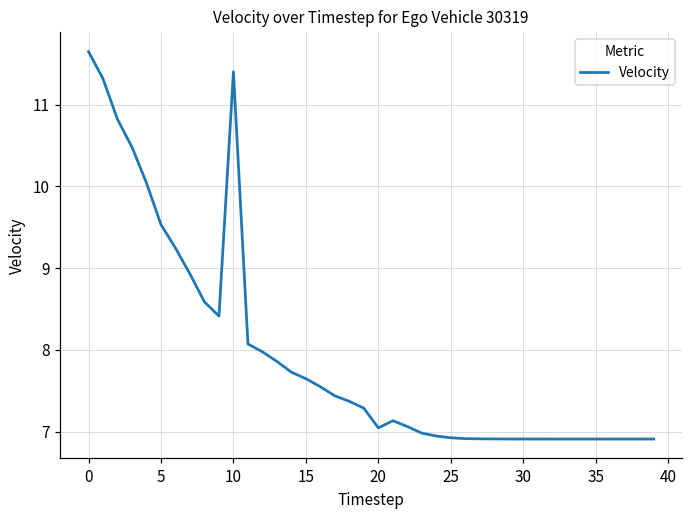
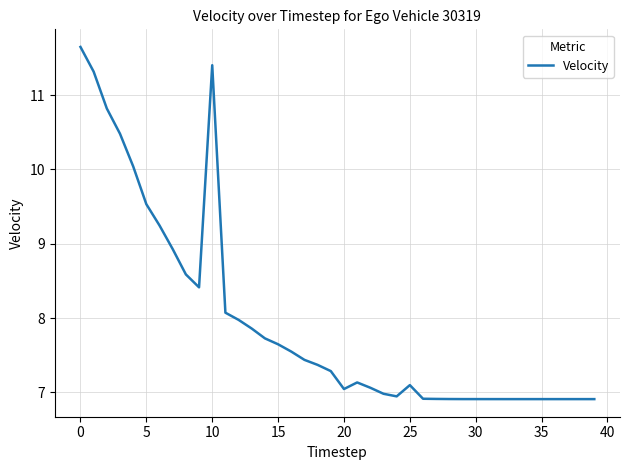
25: 6.9 -> 7.1
